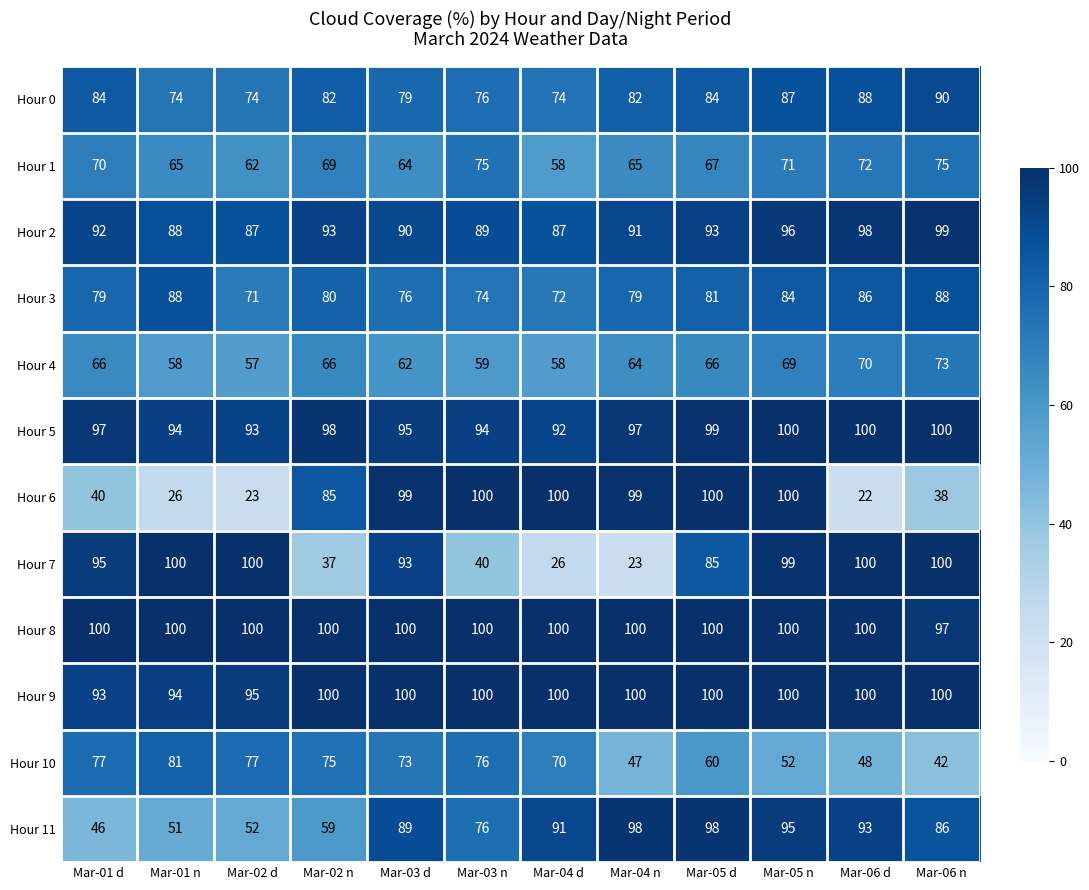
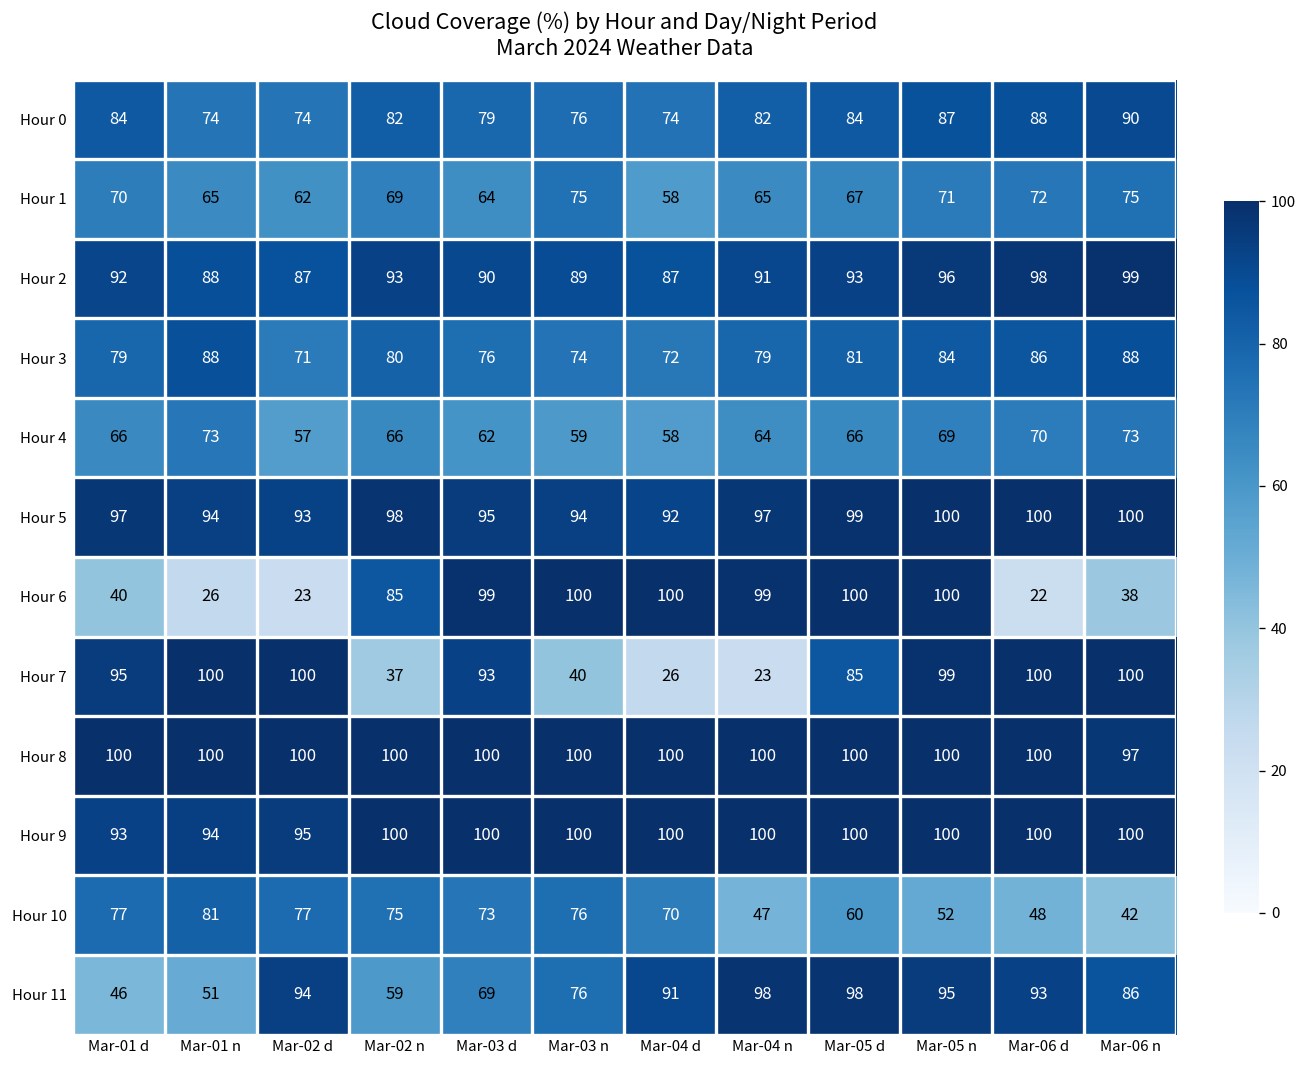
Hour 4, Mar-01 n: 58 -> 73
Hour 11, Mar-02 d: 52 -> 94
Hour 11, Mar-03 d: 89 -> 69
